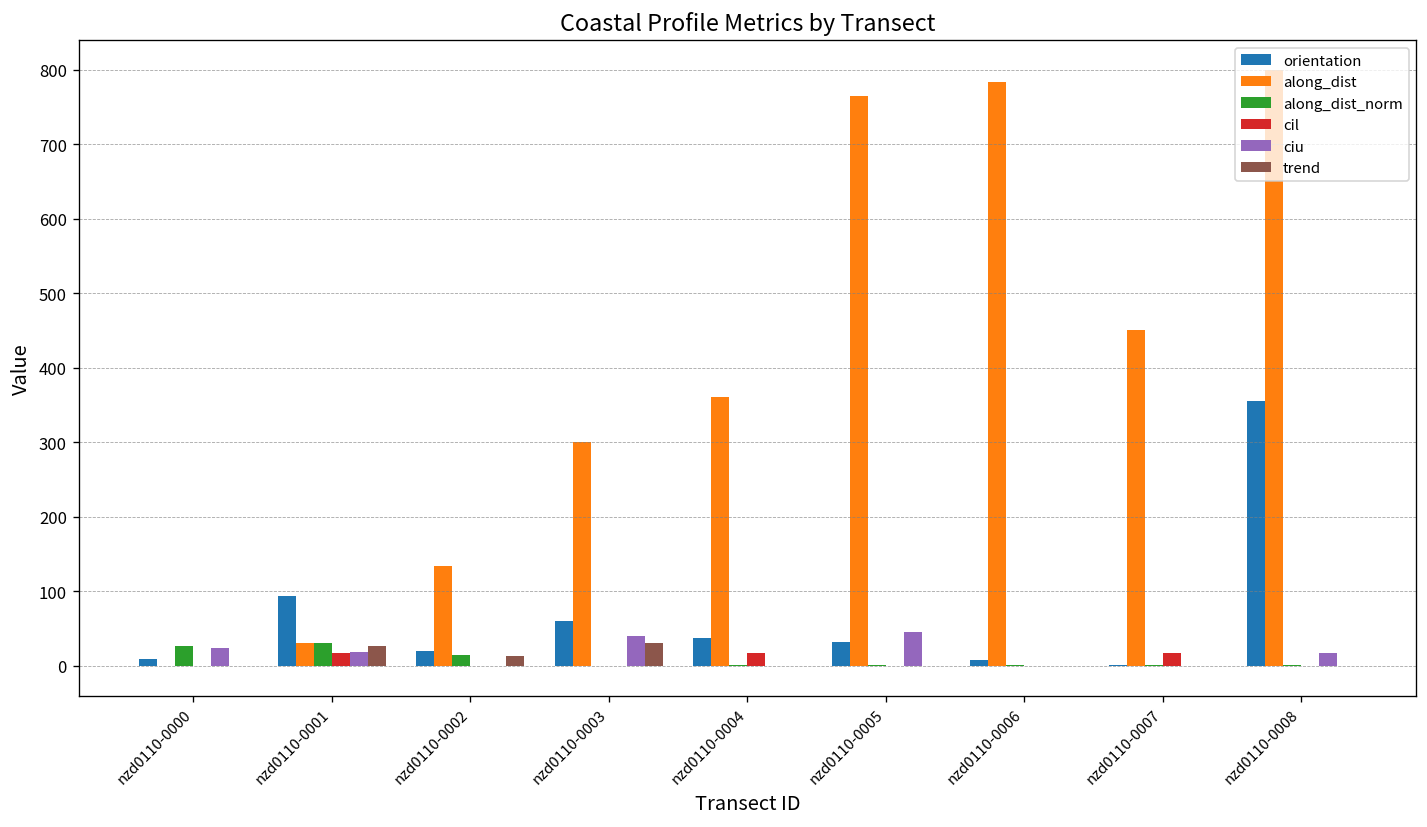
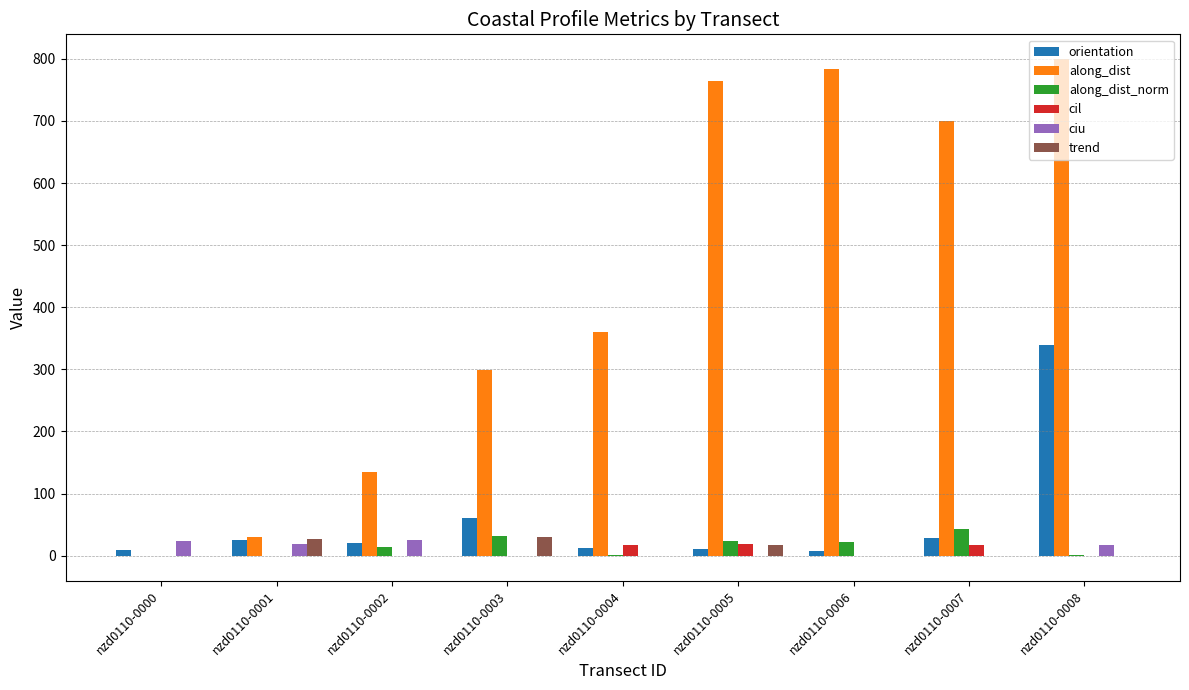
along_dist_norm, nzd0110-0000: 30 -> 0
orientation, nzd0110-0001: 90 -> 20
along_dist_norm, nzd0110-0001: 30 -> 0
cil, nzd0110-0001: 20 -> 0
ciu, nzd0110-0002: 0 -> 30
trend, nzd0110-0002: 10 -> 0
along_dist_norm, nzd0110-0003: 0 -> 30
ciu, nzd0110-0003: 40 -> 0
orientation, nzd0110-0004: 40 -> 10
orientation, nzd0110-0005: 30 -> 10
along_dist_norm, nzd0110-0005: 0 -> 20
cil, nzd0110-0005: 0 -> 20
ciu, nzd0110-0005: 50 -> 0
trend, nzd0110-0005: 0 -> 20
along_dist_norm, nzd0110-0006: 0 -> 20
orientation, nzd0110-0007: 0 -> 30
along_dist, nzd0110-0007: 450 -> 700
along_dist_norm, nzd0110-0007: 0 -> 40
orientation, nzd0110-0008: 360 -> 340
